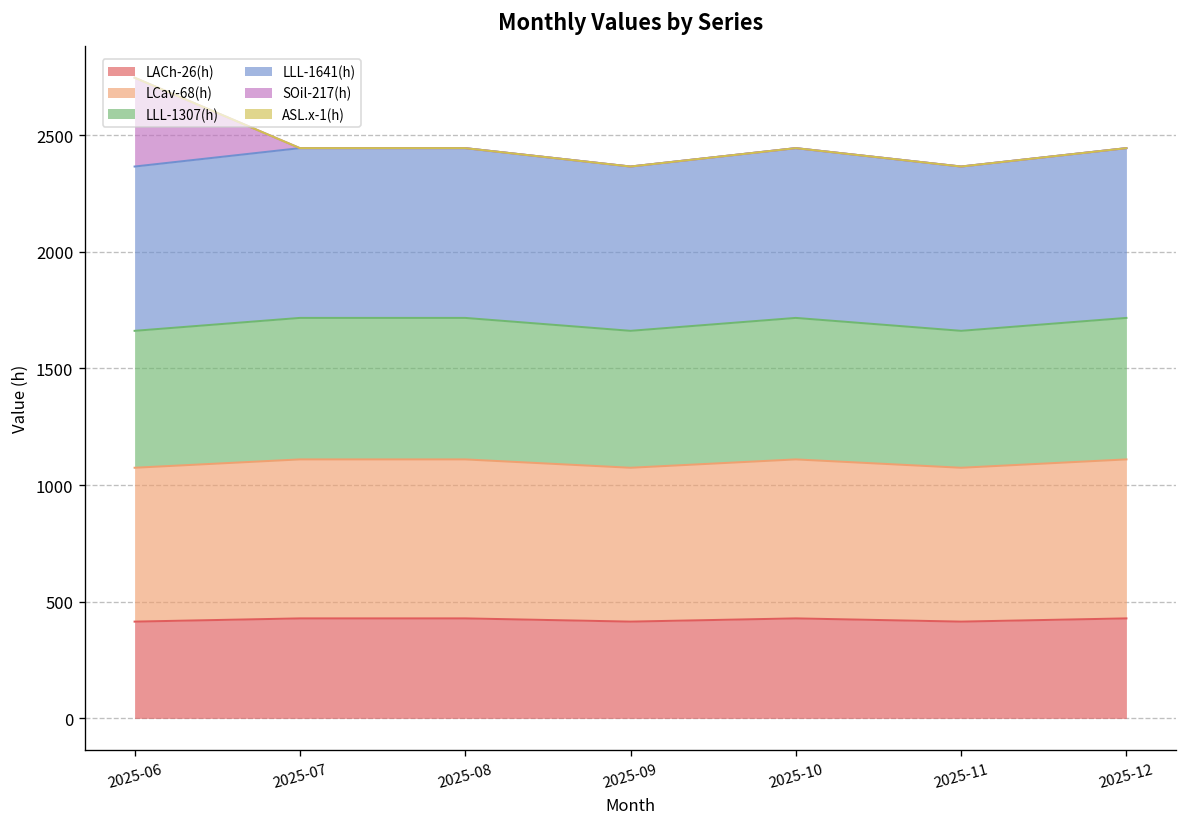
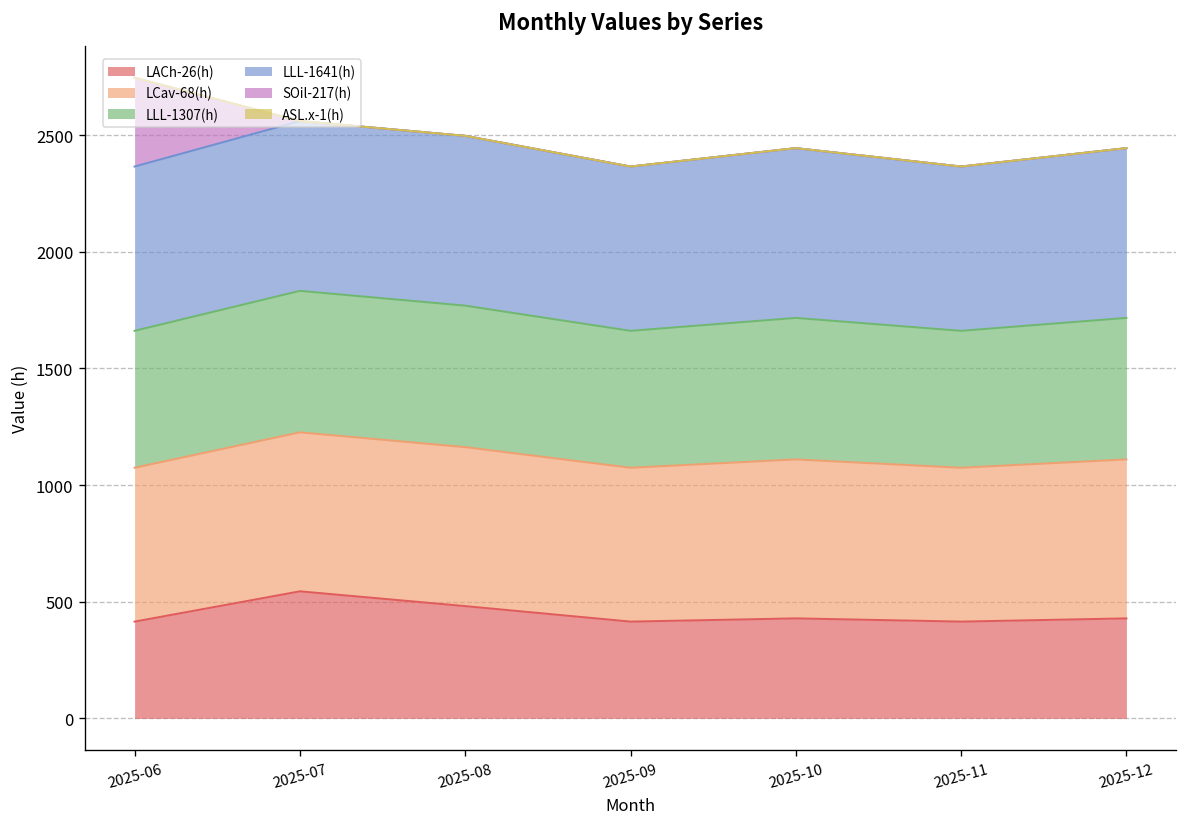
LACh-26(h), 2025-07: 430 -> 540
LACh-26(h), 2025-08: 430 -> 480
